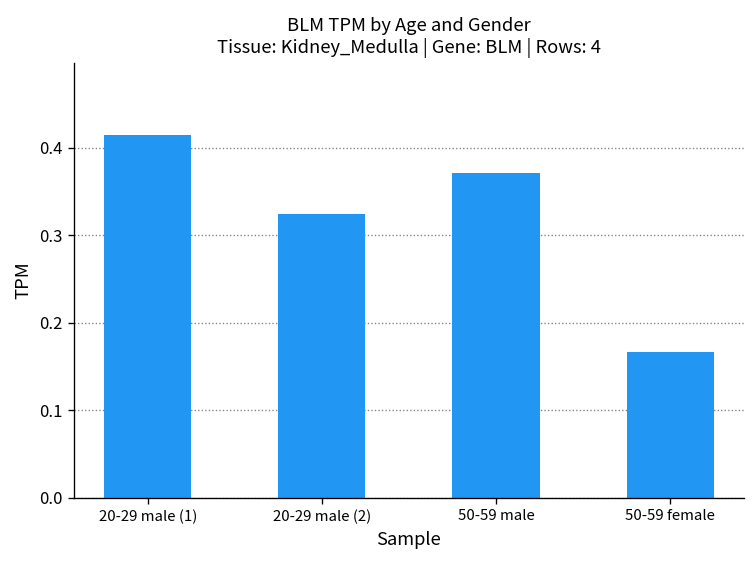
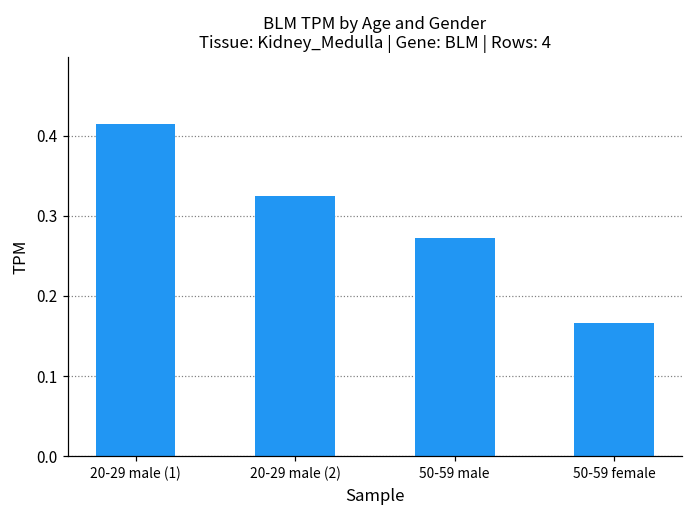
50-59 male: 0.37 -> 0.27
